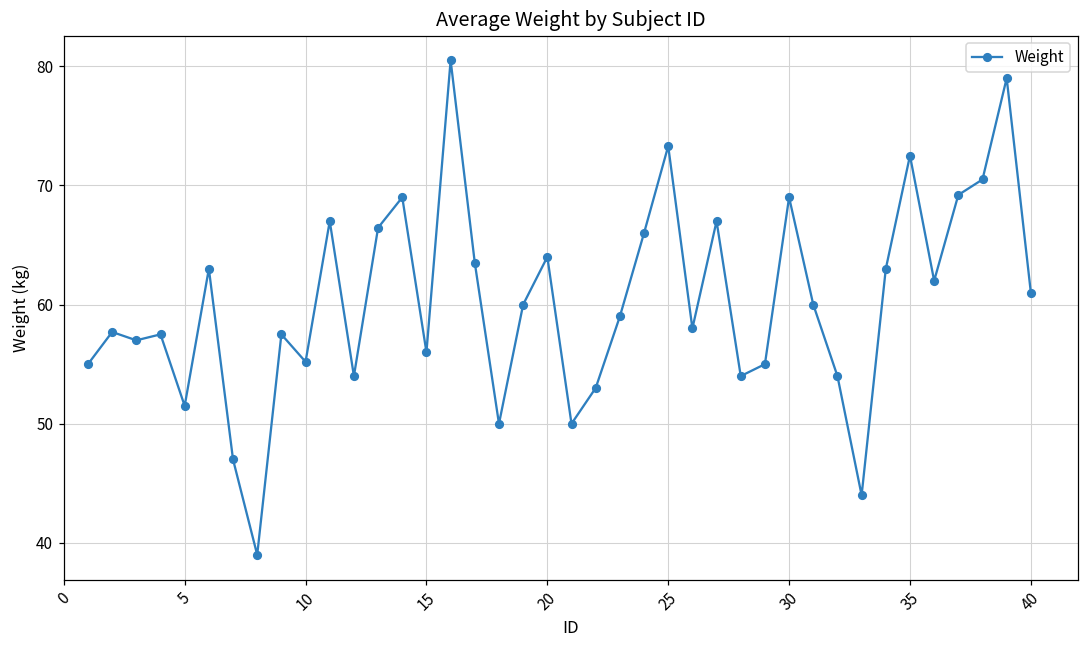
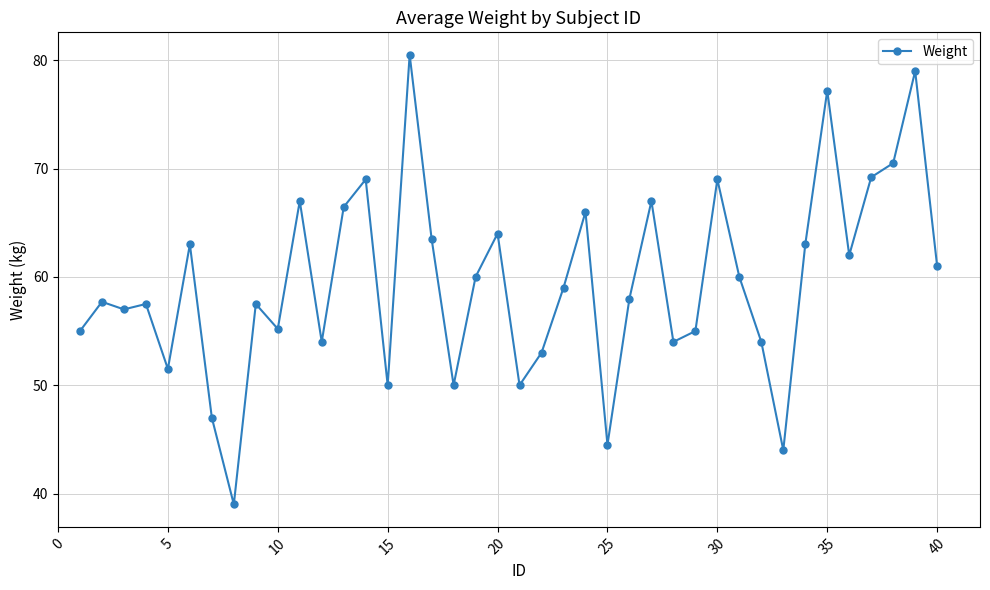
15: 56 -> 50
25: 73.3 -> 44.5
35: 72.5 -> 77.2
